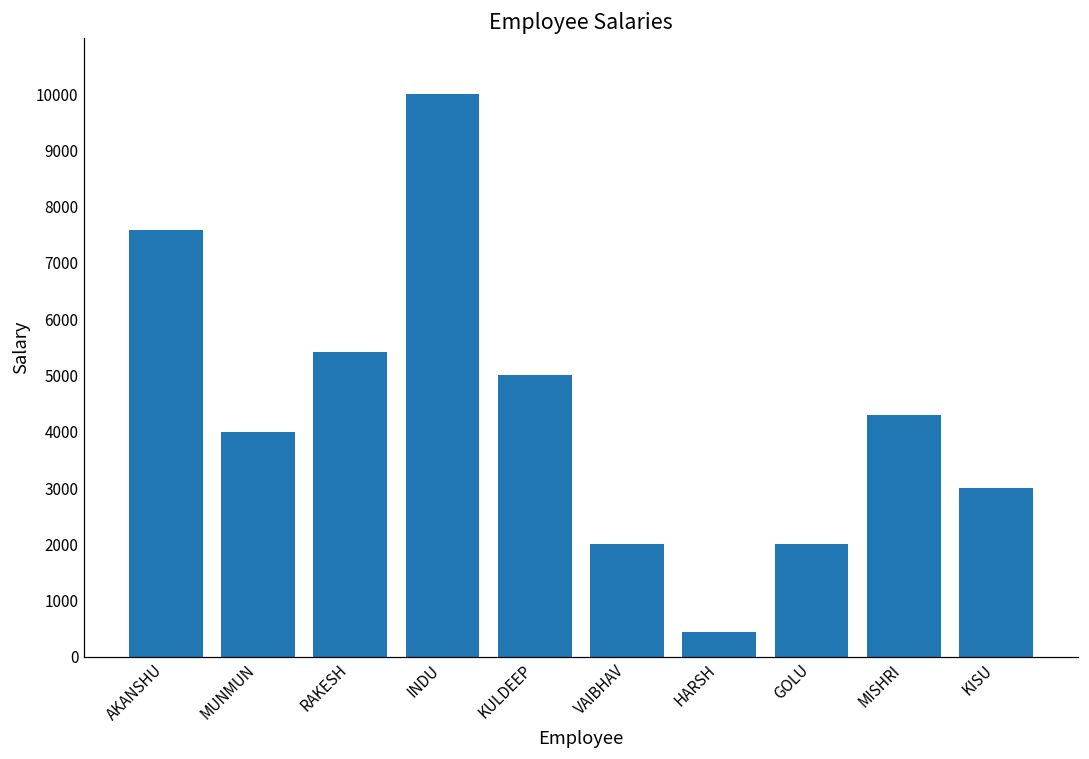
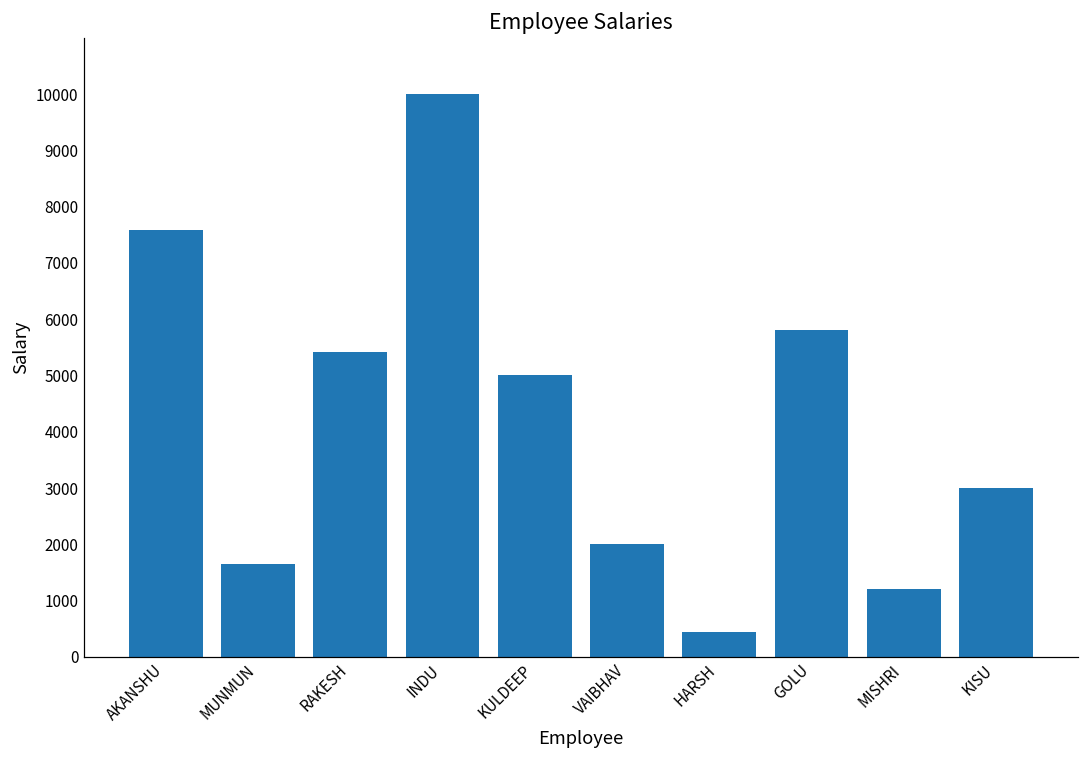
MUNMUN: 4000 -> 1600
GOLU: 2000 -> 5800
MISHRI: 4300 -> 1200
